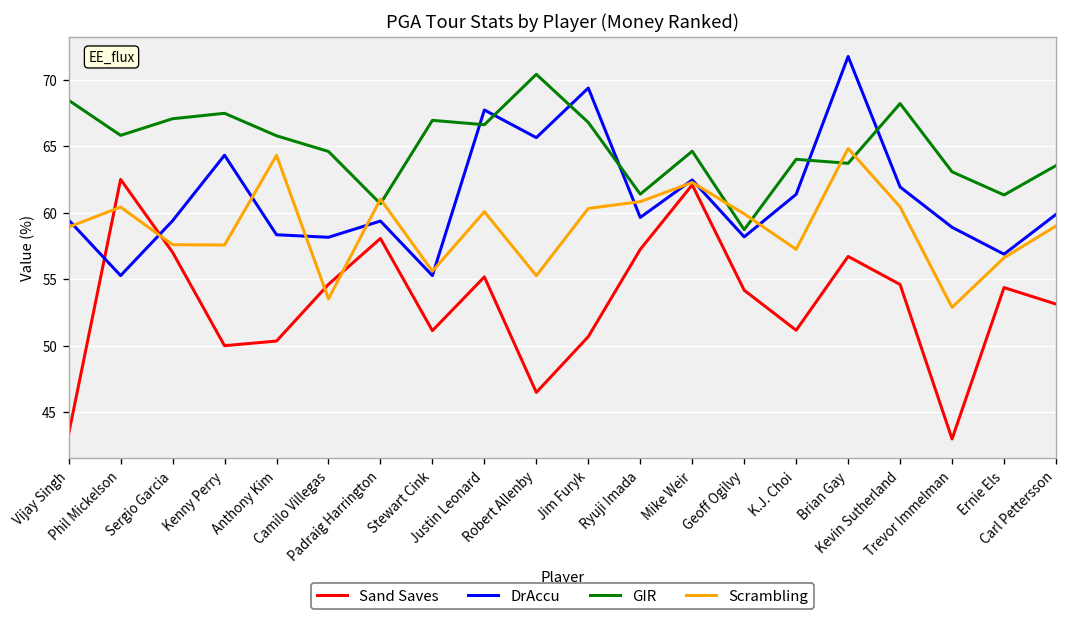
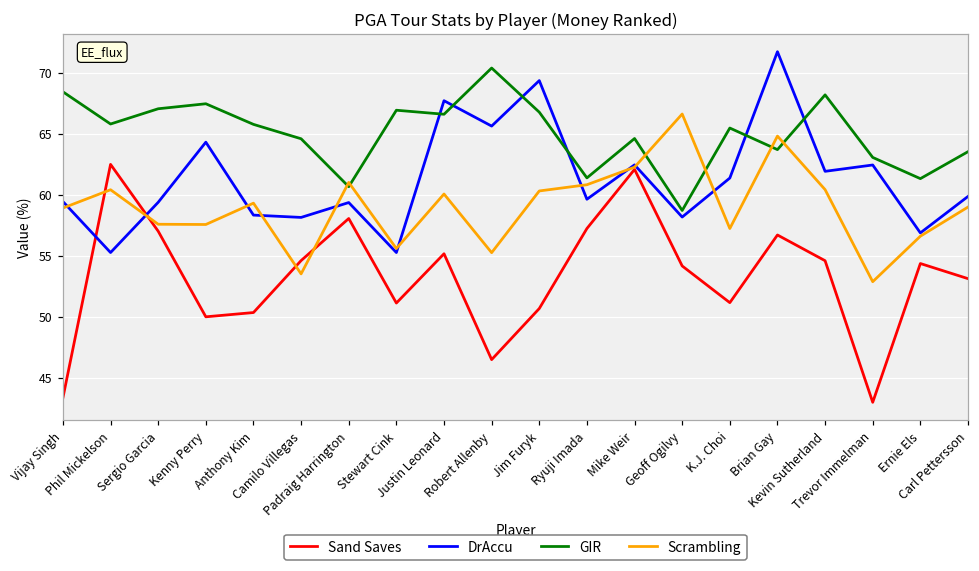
Scrambling, Anthony Kim: 64.3 -> 59.3
Scrambling, Geoff Ogilvy: 59.9 -> 66.6
GIR, K.J. Choi: 64.0 -> 65.5
DrAccu, Trevor Immelman: 58.9 -> 62.5
